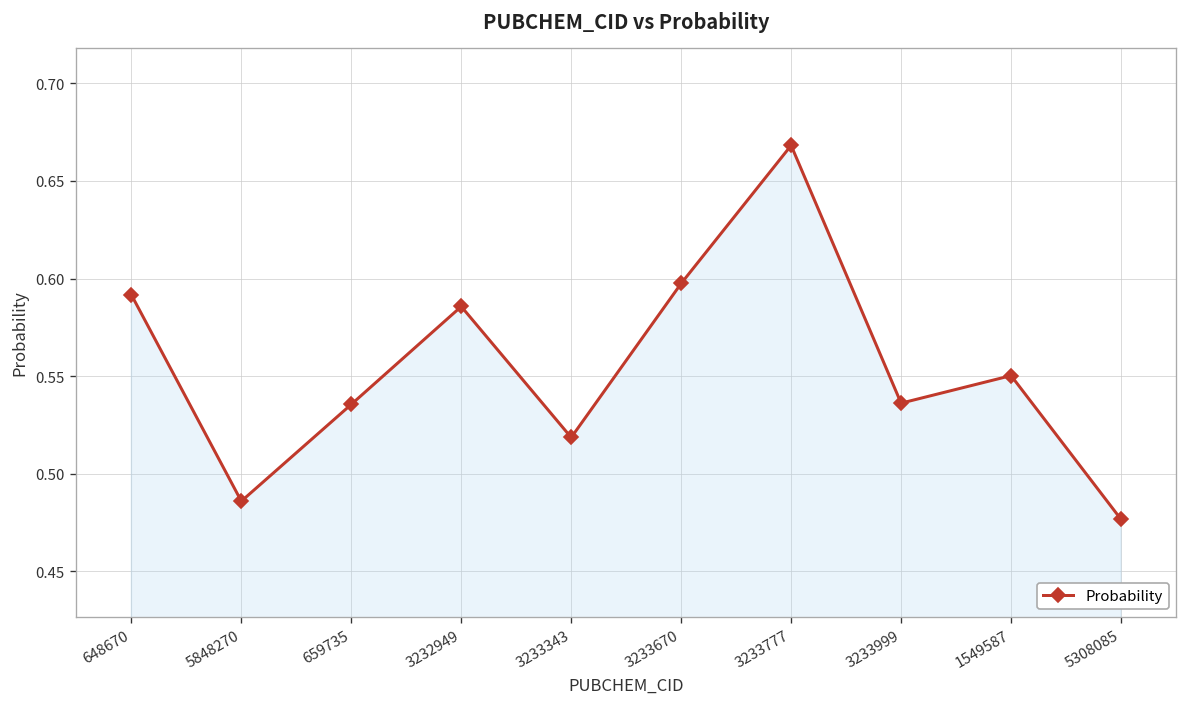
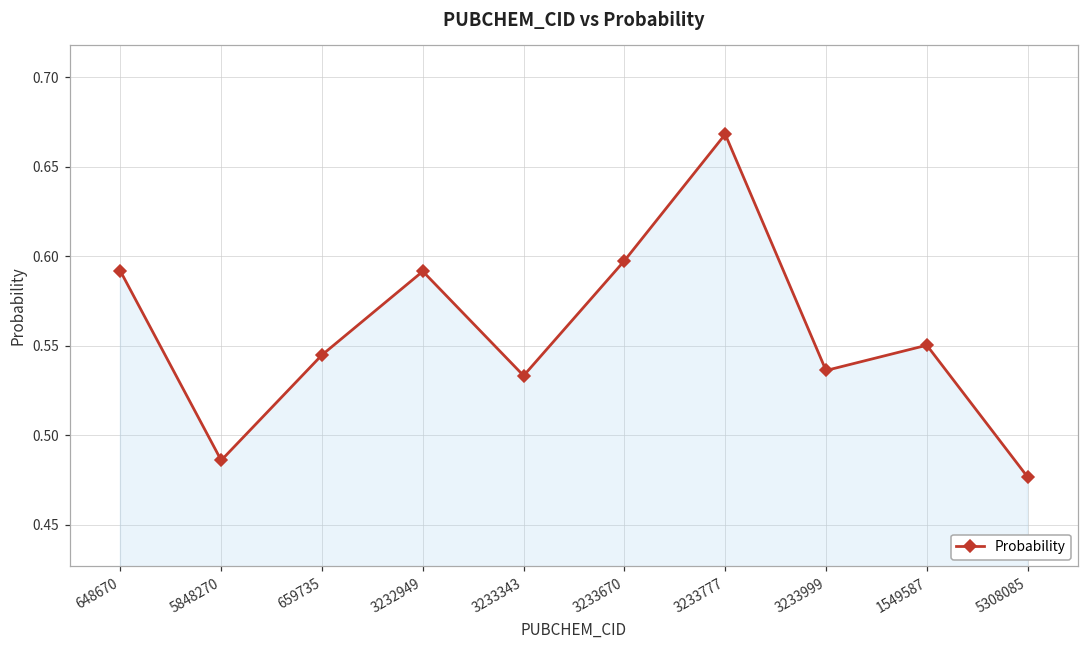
659735: 0.536 -> 0.545
3232949: 0.586 -> 0.592
3233343: 0.519 -> 0.533
